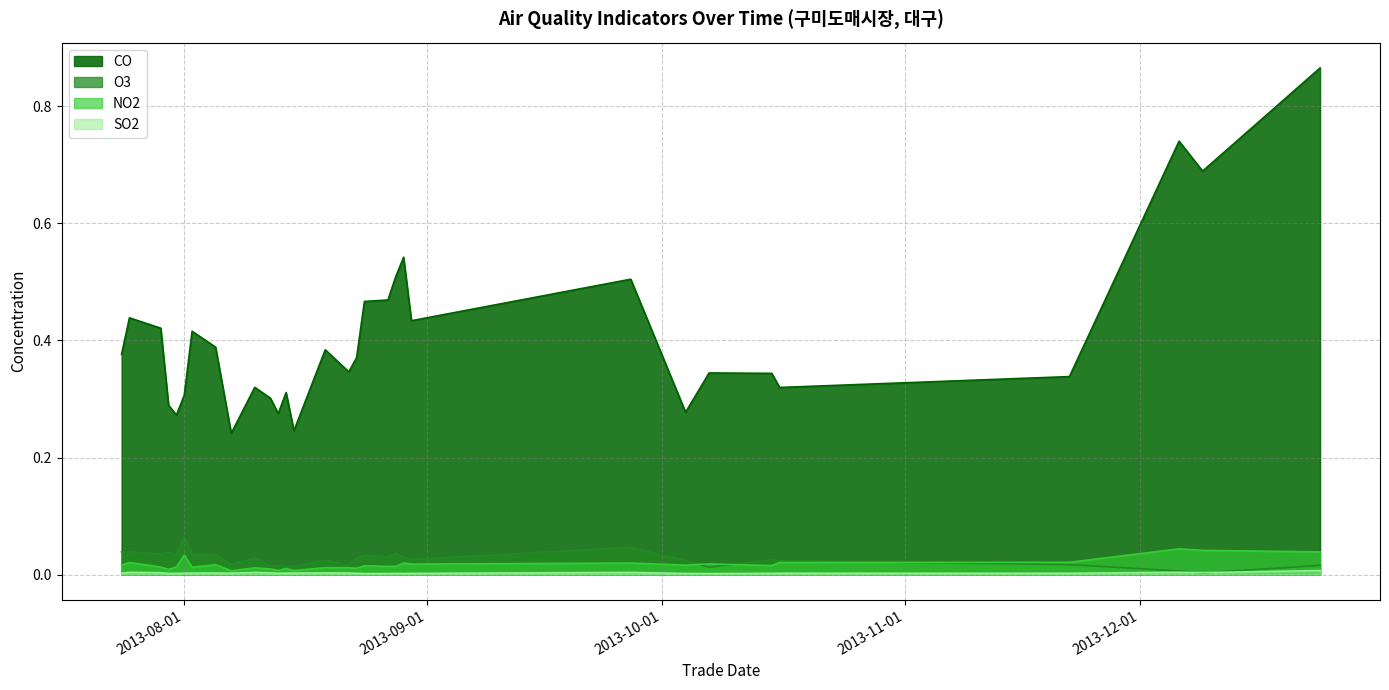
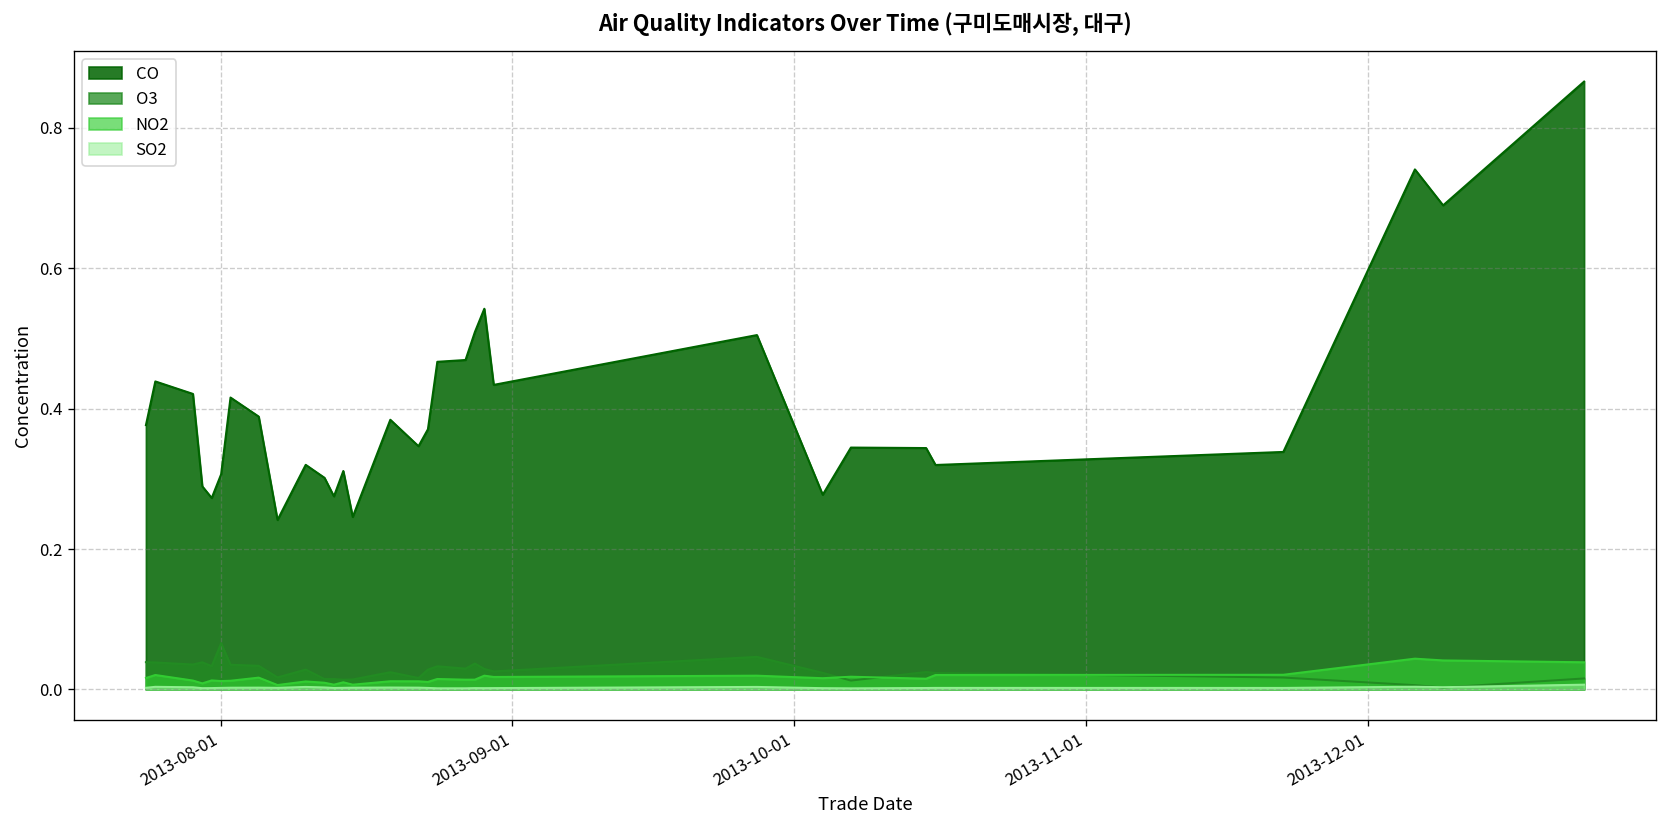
NO2, 2013-08-01: 0.03 -> 0.01
